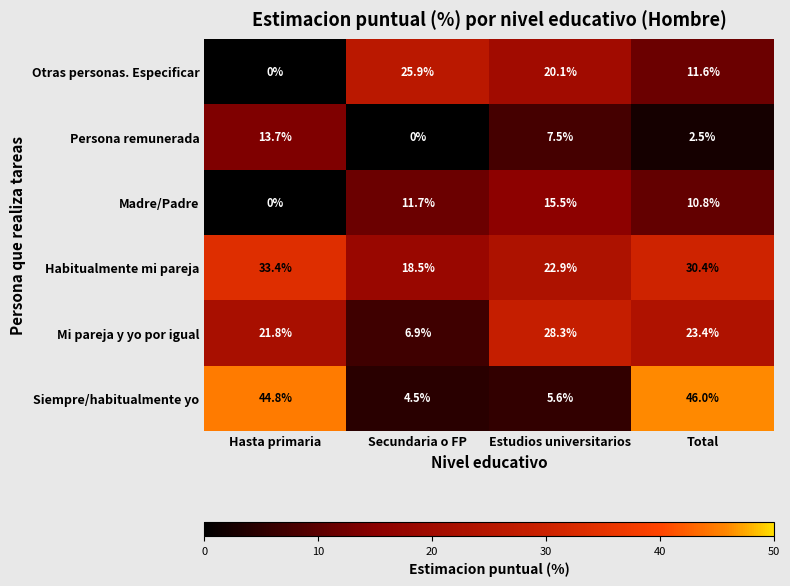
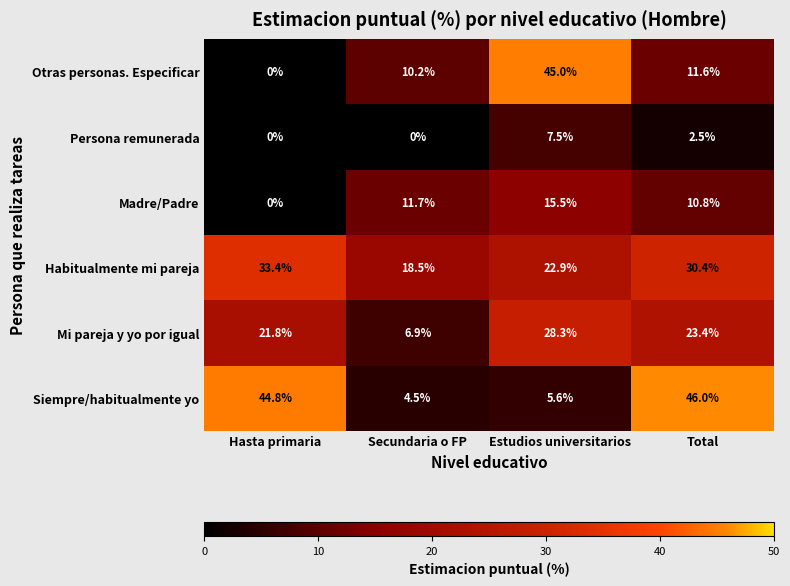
Otras personas. Especificar, Secundaria o FP: 25.9% -> 10.2%
Otras personas. Especificar, Estudios universitarios: 20.1% -> 45.0%
Persona remunerada, Hasta primaria: 13.7% -> 0%
